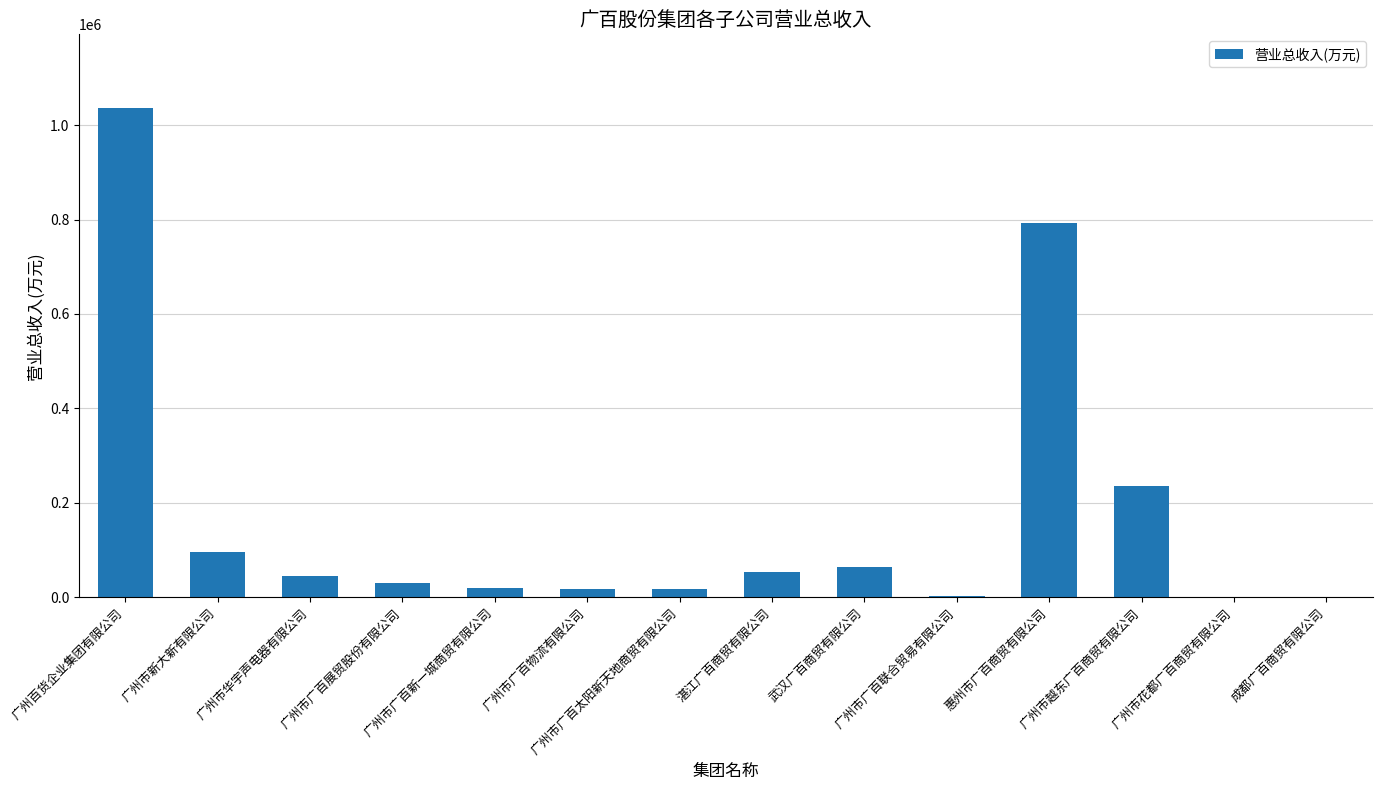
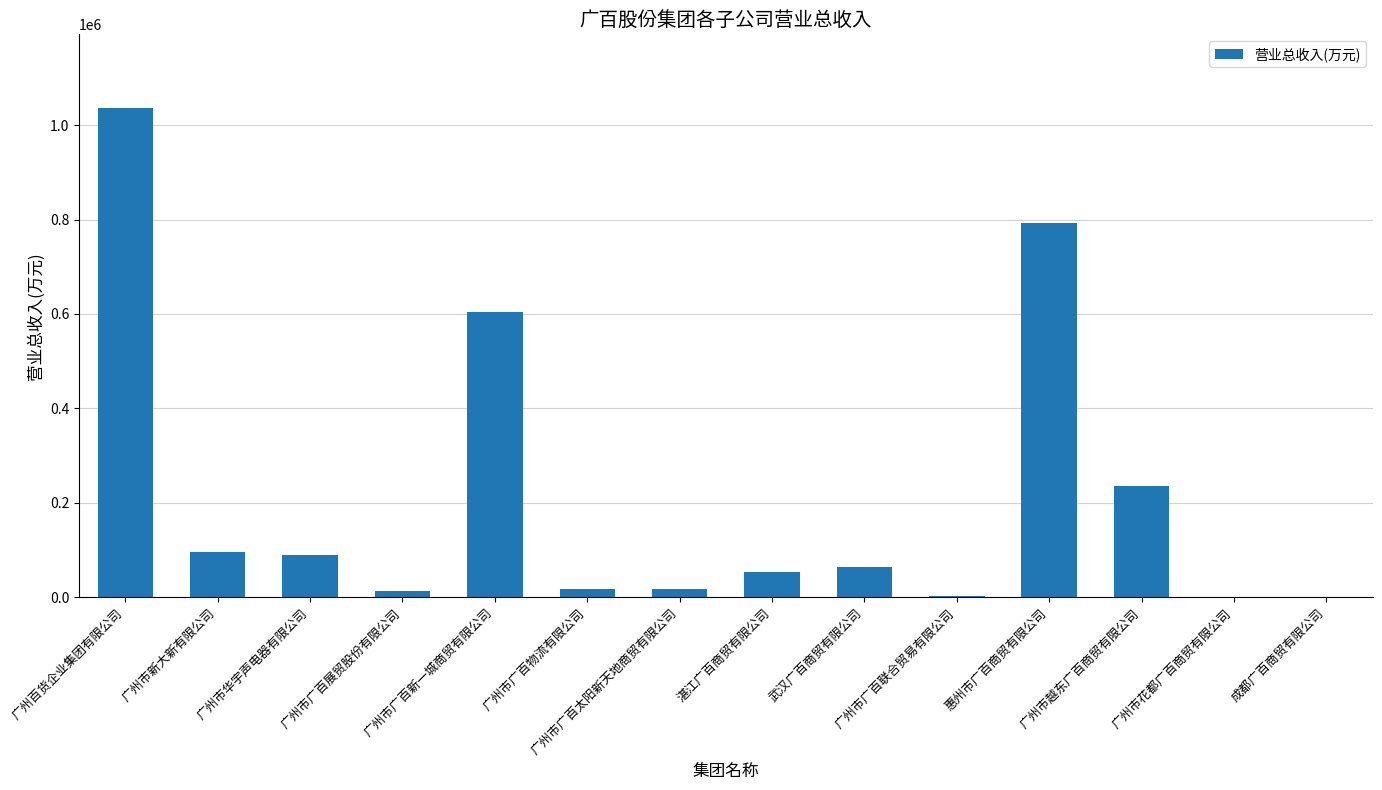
广州市华宇声电器有限公司: 40000 -> 90000
广州市广百展贸股份有限公司: 30000 -> 10000
广州市广百新一城商贸有限公司: 20000 -> 600000
